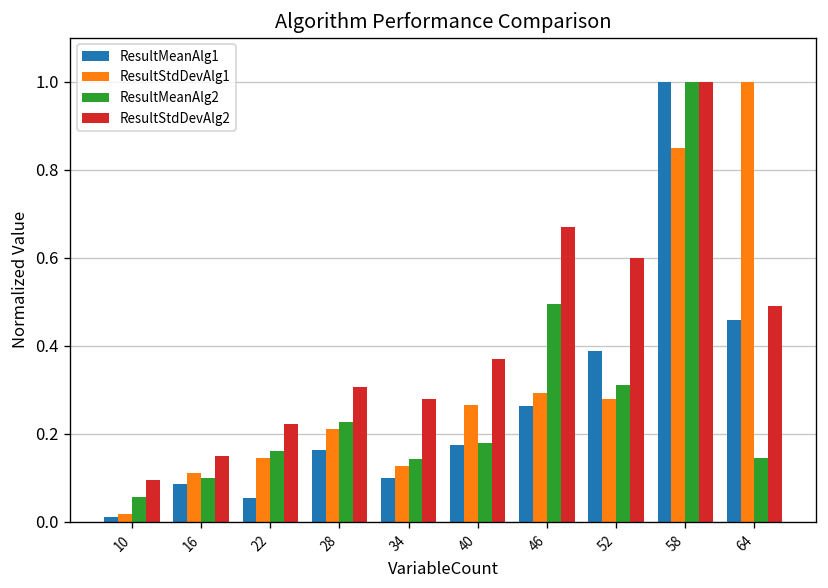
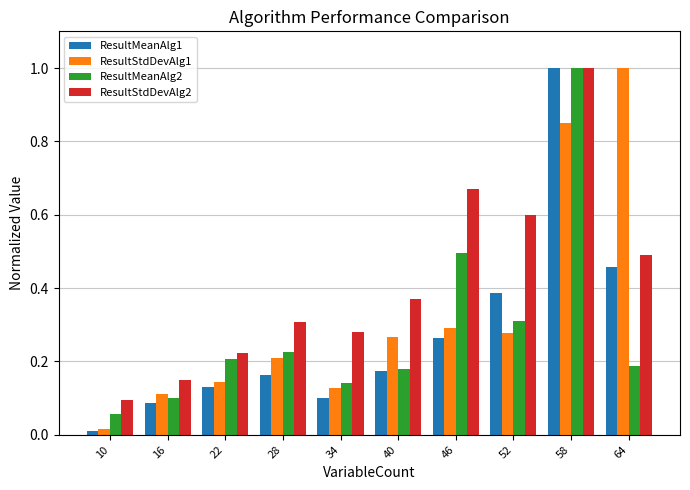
ResultMeanAlg1, 22: 0.05 -> 0.13
ResultMeanAlg2, 22: 0.16 -> 0.21
ResultMeanAlg2, 64: 0.15 -> 0.19
